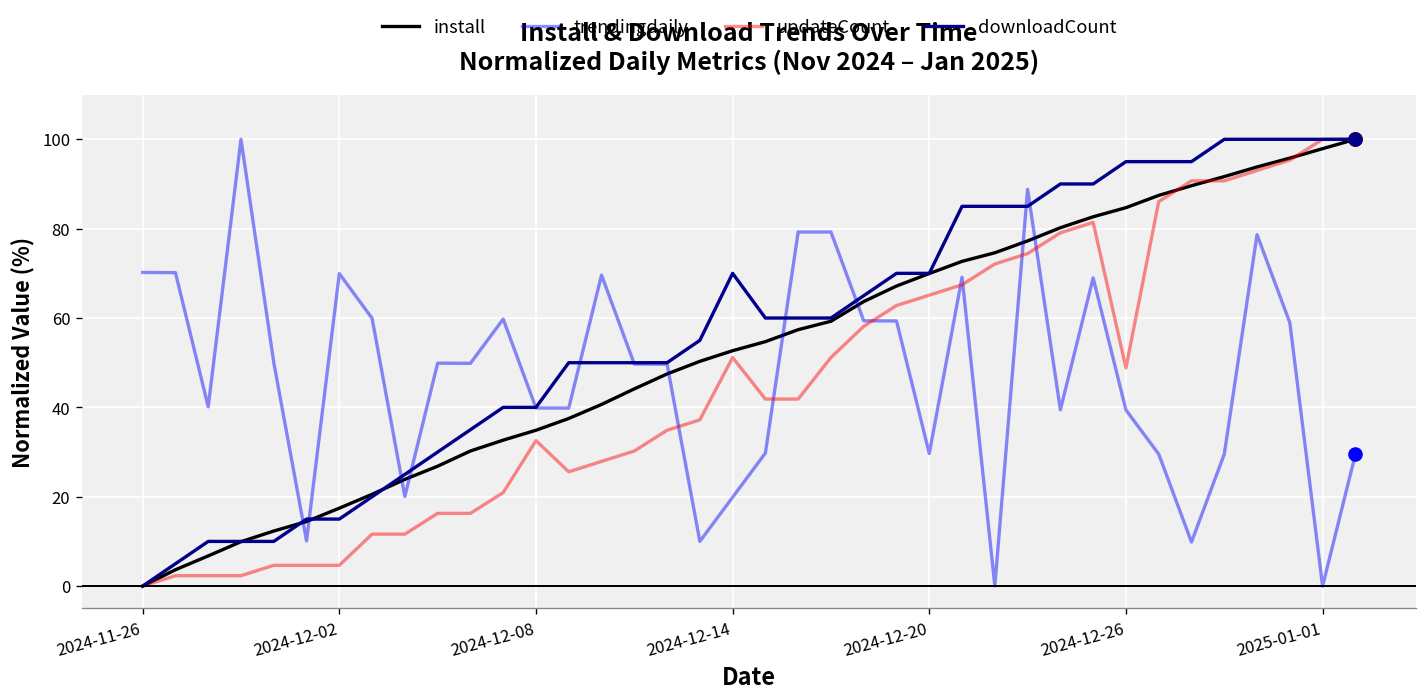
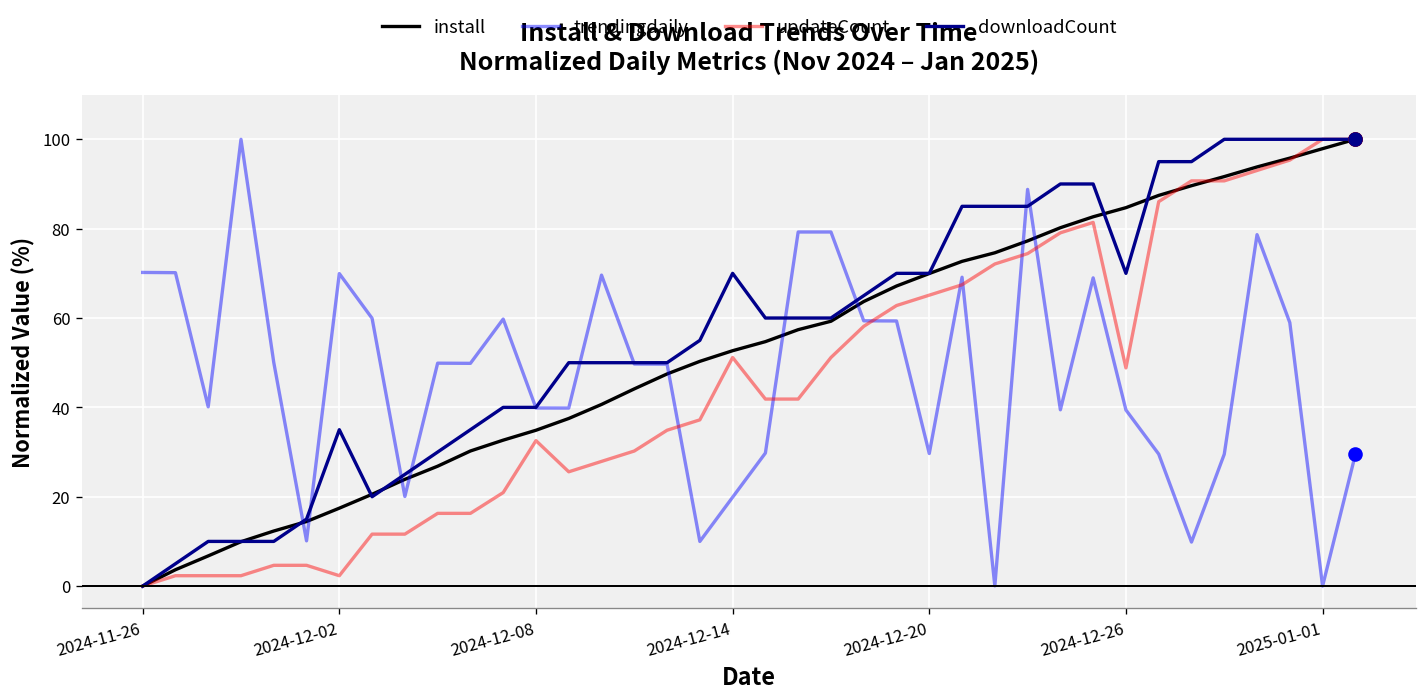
updateCount, 2024-12-02: 5 -> 2
downloadCount, 2024-12-02: 15 -> 35
downloadCount, 2024-12-26: 95 -> 70
